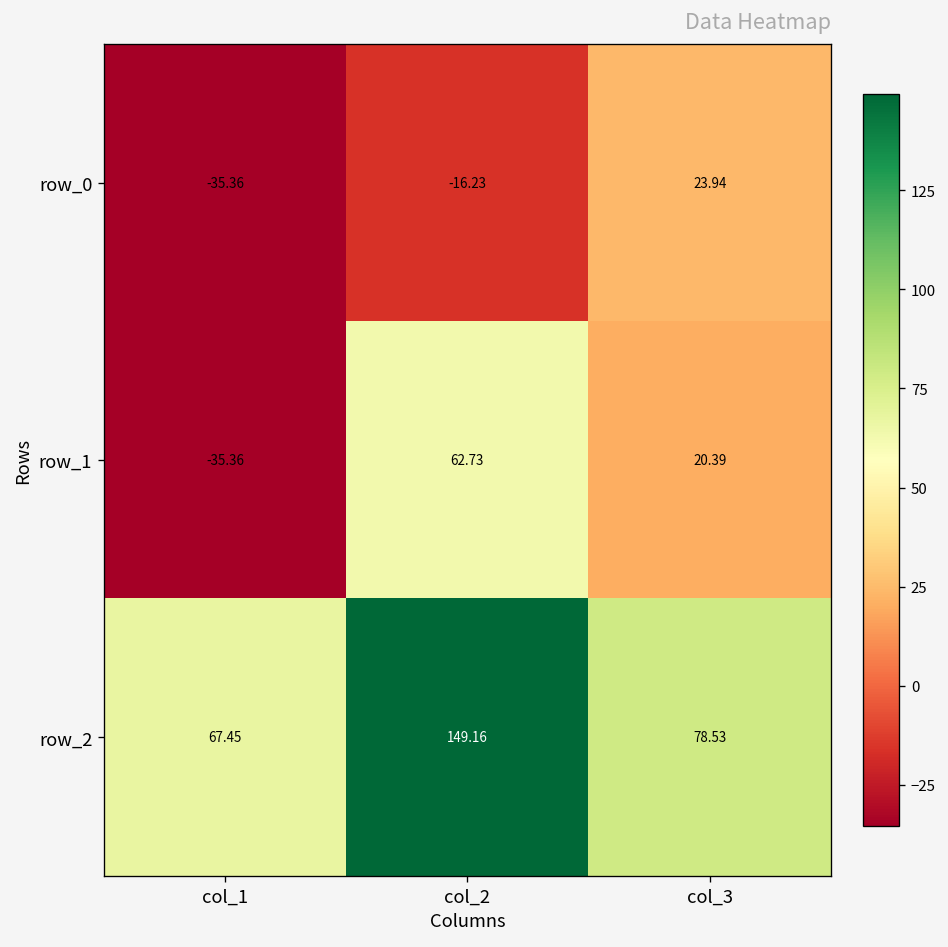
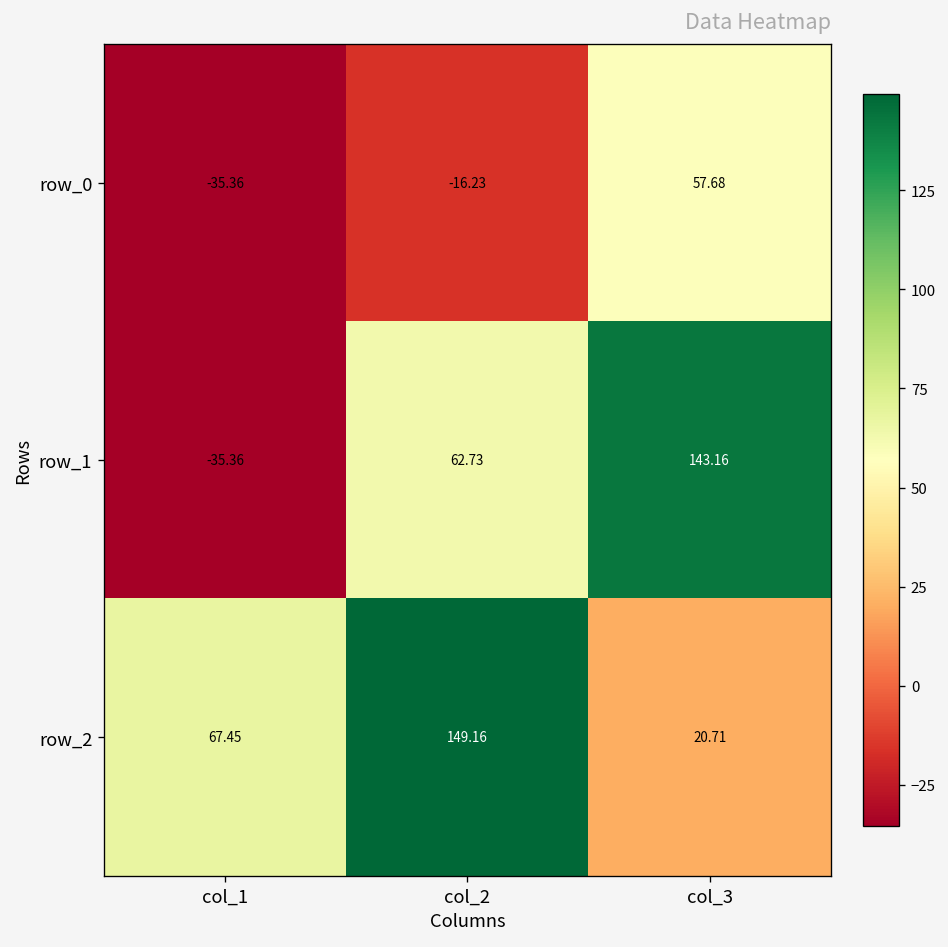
row_0, col_3: 23.94 -> 57.68
row_1, col_3: 20.39 -> 143.16
row_2, col_3: 78.53 -> 20.71
